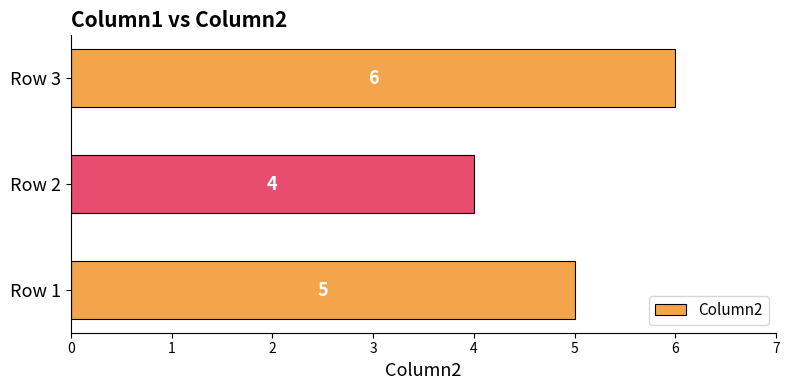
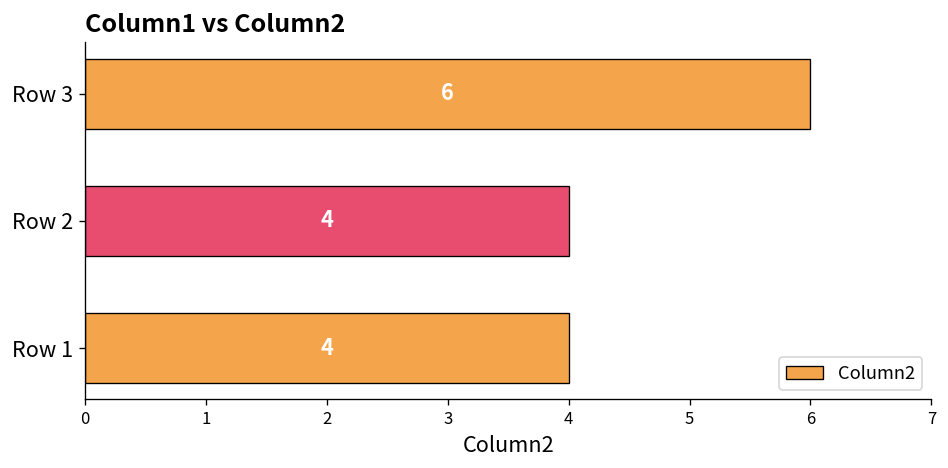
Row 1: 5 -> 4
